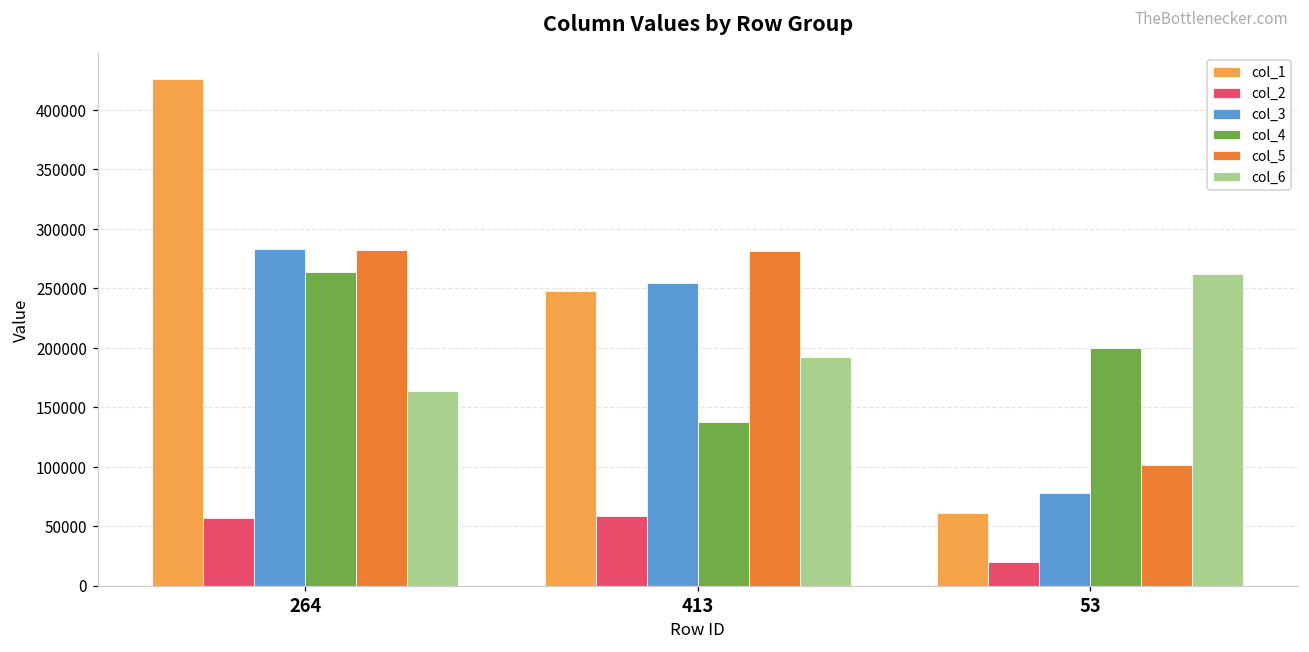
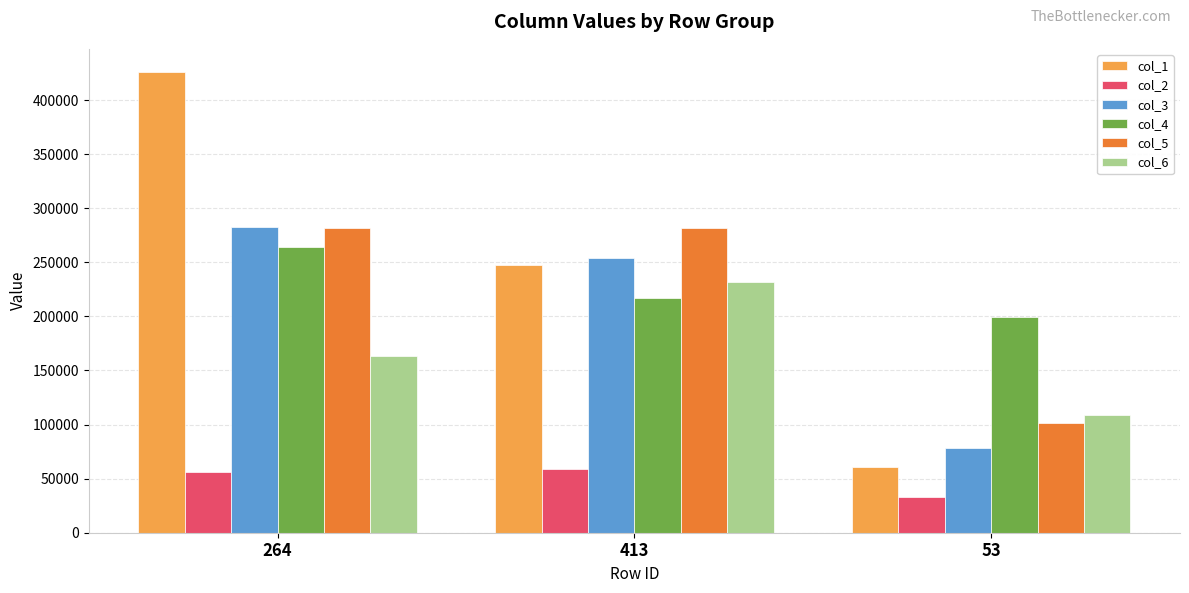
col_4, 413: 138000 -> 217000
col_6, 413: 192000 -> 232000
col_2, 53: 20000 -> 33000
col_6, 53: 262000 -> 109000
